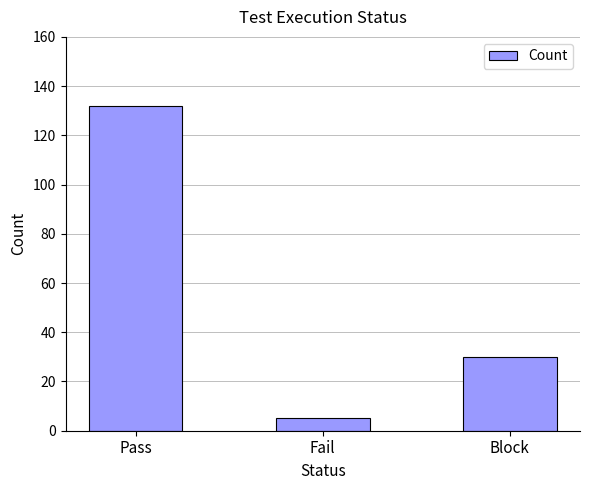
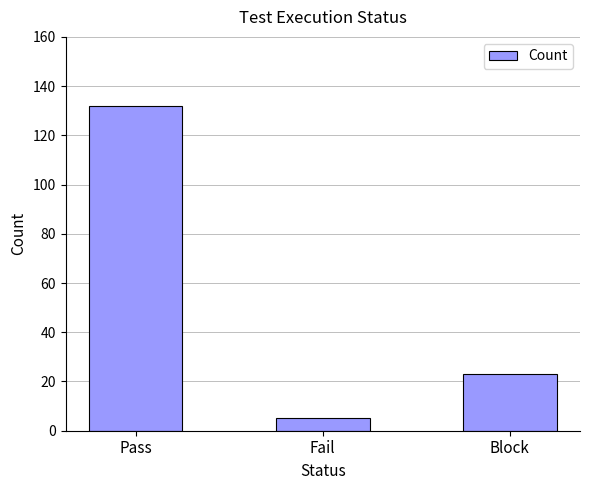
Block: 30 -> 23
